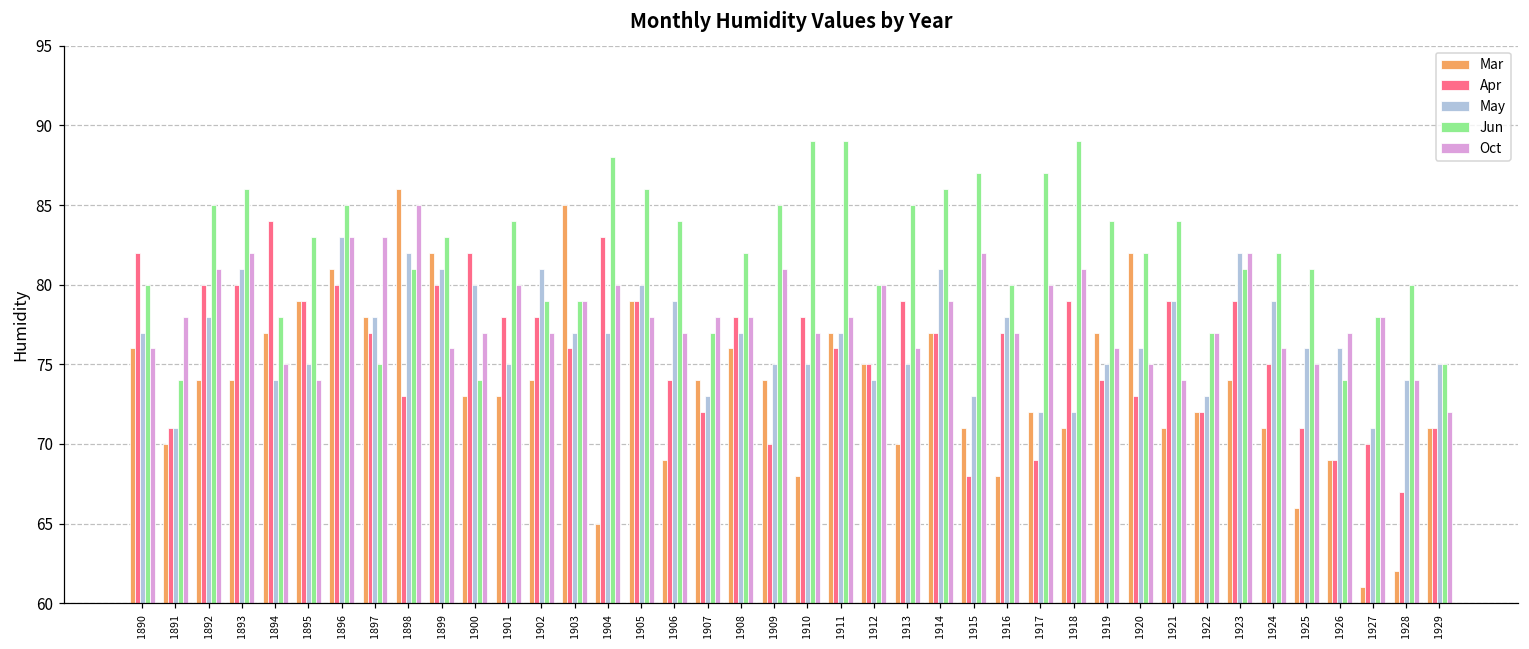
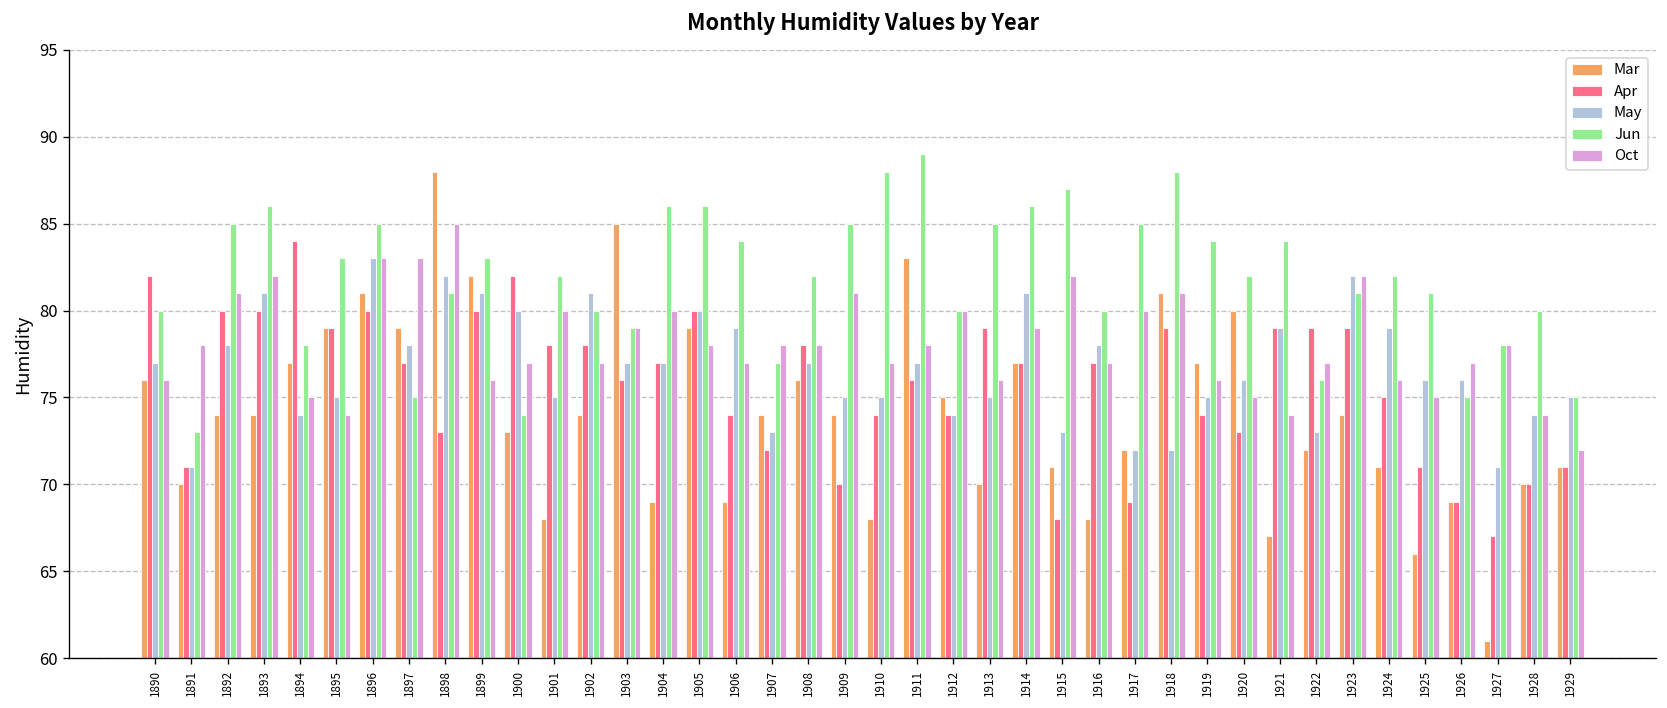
Jun, 1891: 74 -> 73
Mar, 1897: 78 -> 79
Mar, 1898: 86 -> 88
Mar, 1901: 73 -> 68
Jun, 1901: 84 -> 82
Jun, 1902: 79 -> 80
Mar, 1904: 65 -> 69
Apr, 1904: 83 -> 77
Jun, 1904: 88 -> 86
Apr, 1905: 79 -> 80
Apr, 1910: 78 -> 74
Jun, 1910: 89 -> 88
Mar, 1911: 77 -> 83
Apr, 1912: 75 -> 74
Jun, 1917: 87 -> 85
Mar, 1918: 71 -> 81
Jun, 1918: 89 -> 88
Mar, 1920: 82 -> 80
Mar, 1921: 71 -> 67
Apr, 1922: 72 -> 79
Jun, 1922: 77 -> 76
Jun, 1926: 74 -> 75
Apr, 1927: 70 -> 67
Mar, 1928: 62 -> 70
Apr, 1928: 67 -> 70
